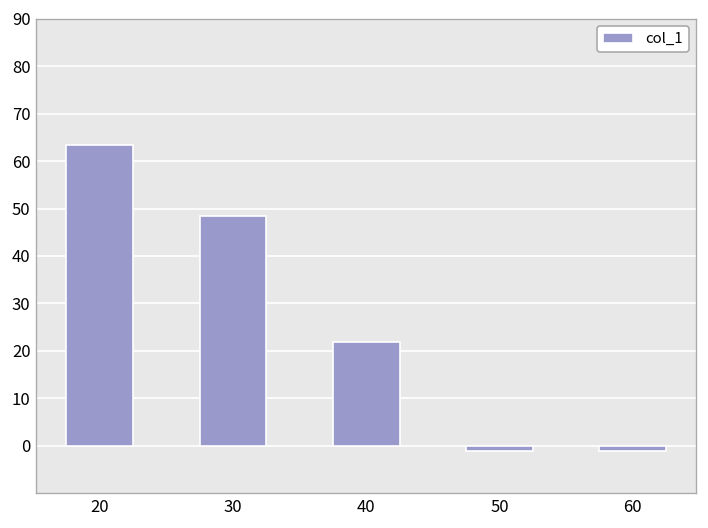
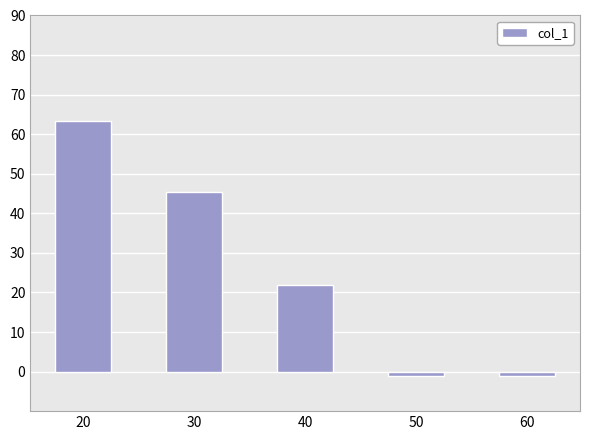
30: 48 -> 45
